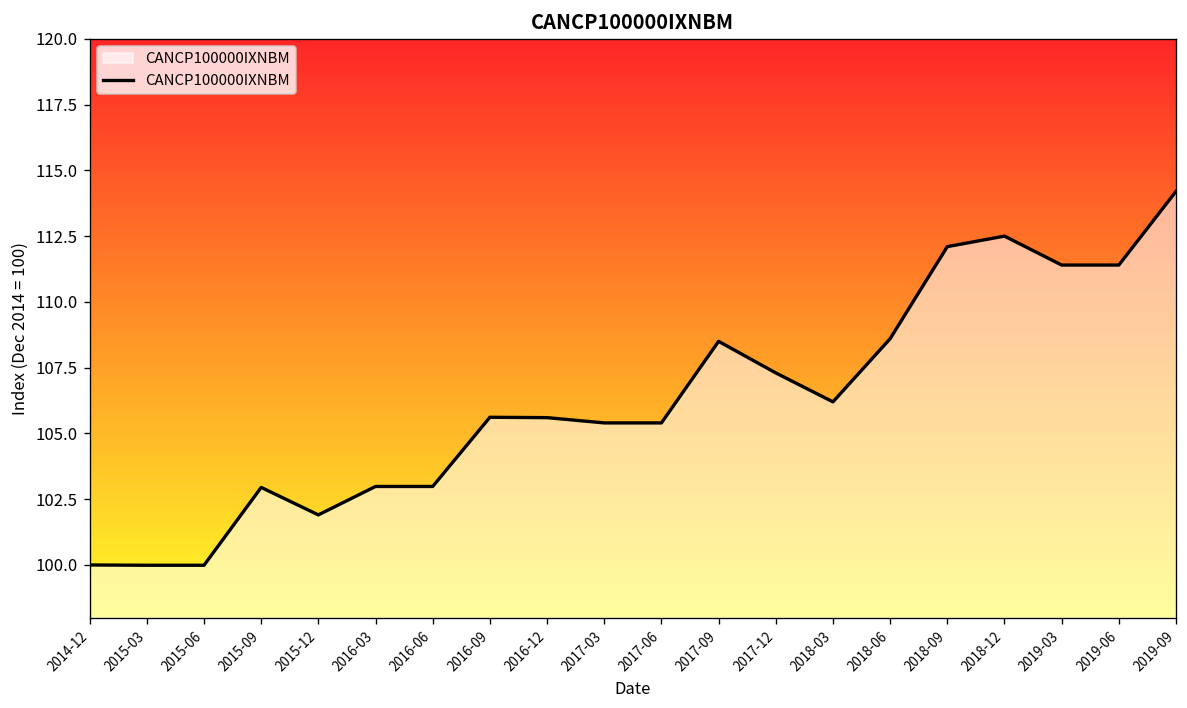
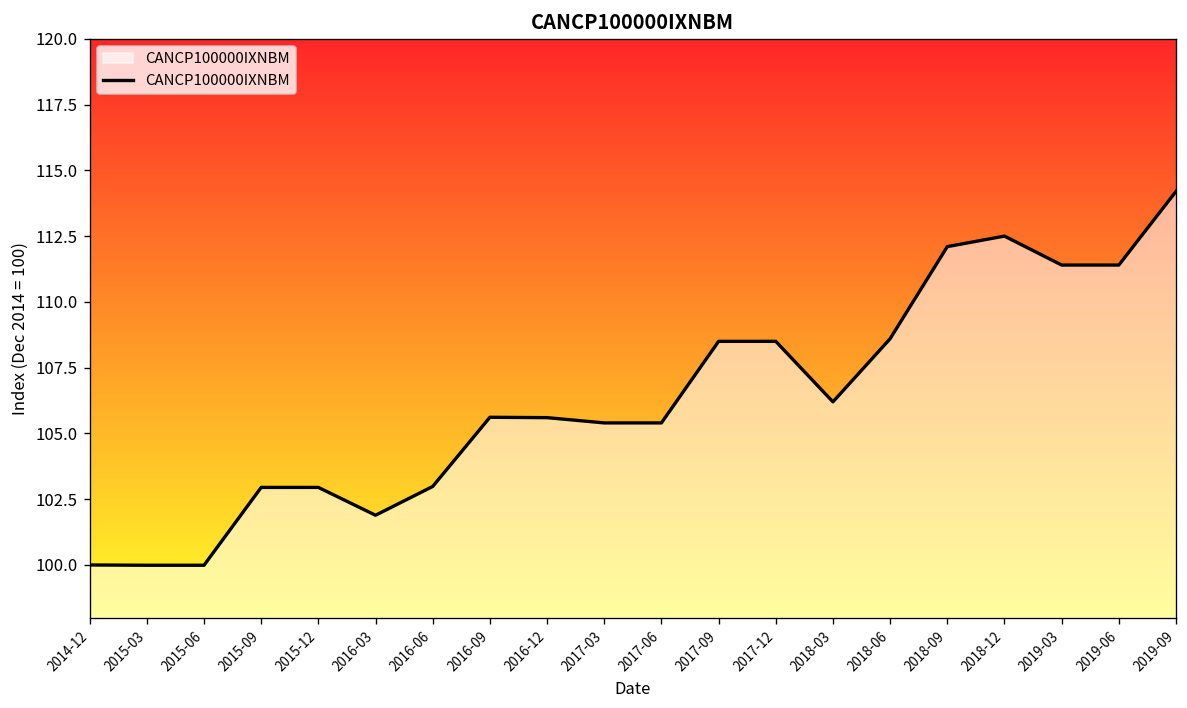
2015-12: 101.9 -> 102.9
2016-03: 103.0 -> 101.9
2017-12: 107.3 -> 108.5
